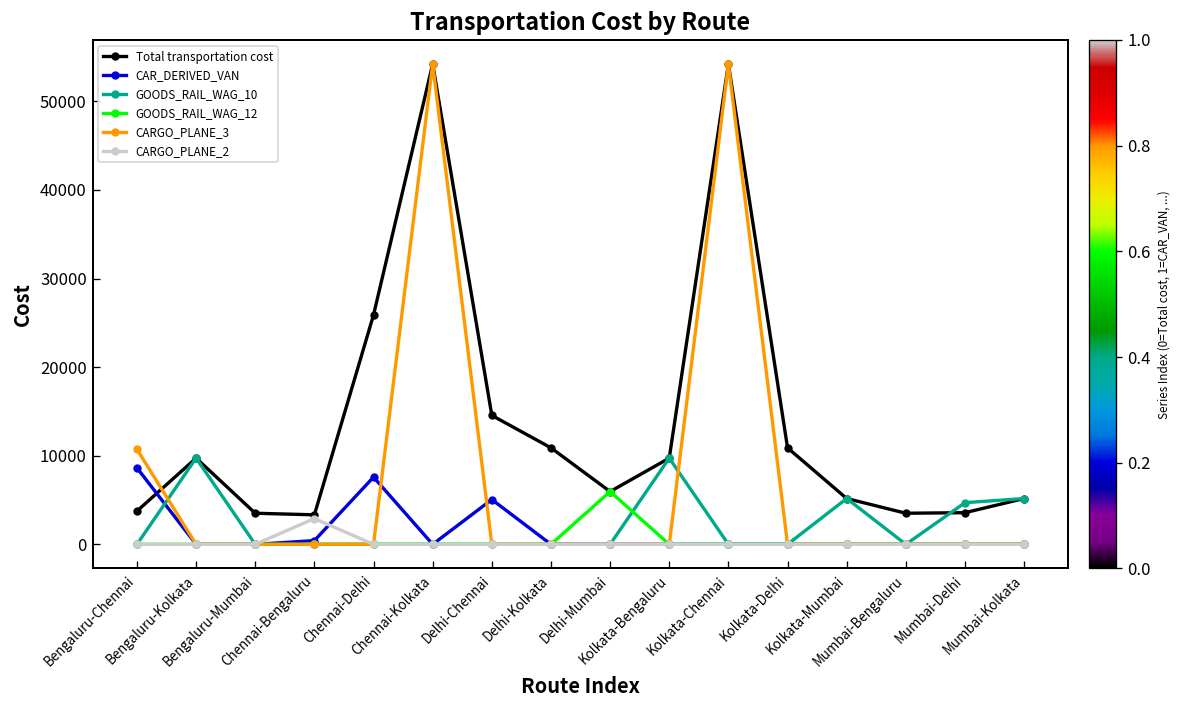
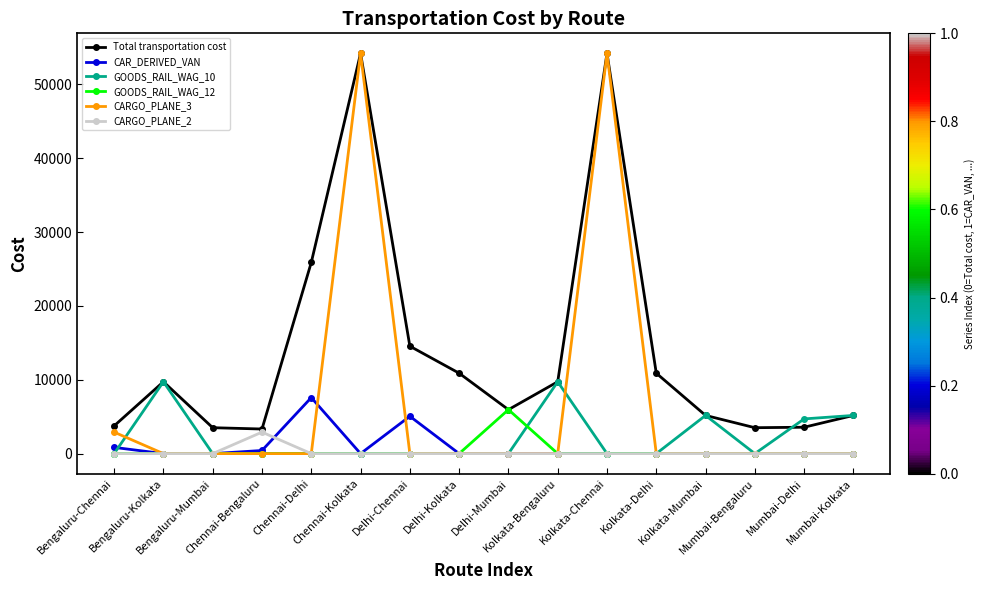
CAR_DERIVED_VAN, Bengaluru-Chennai: 9000 -> 1000
CARGO_PLANE_3, Bengaluru-Chennai: 11000 -> 3000
